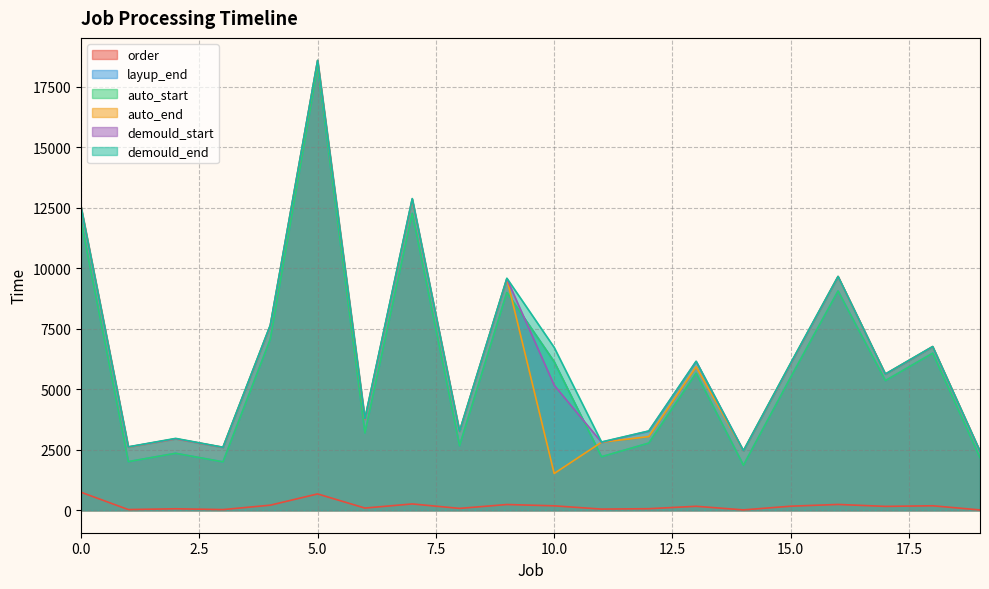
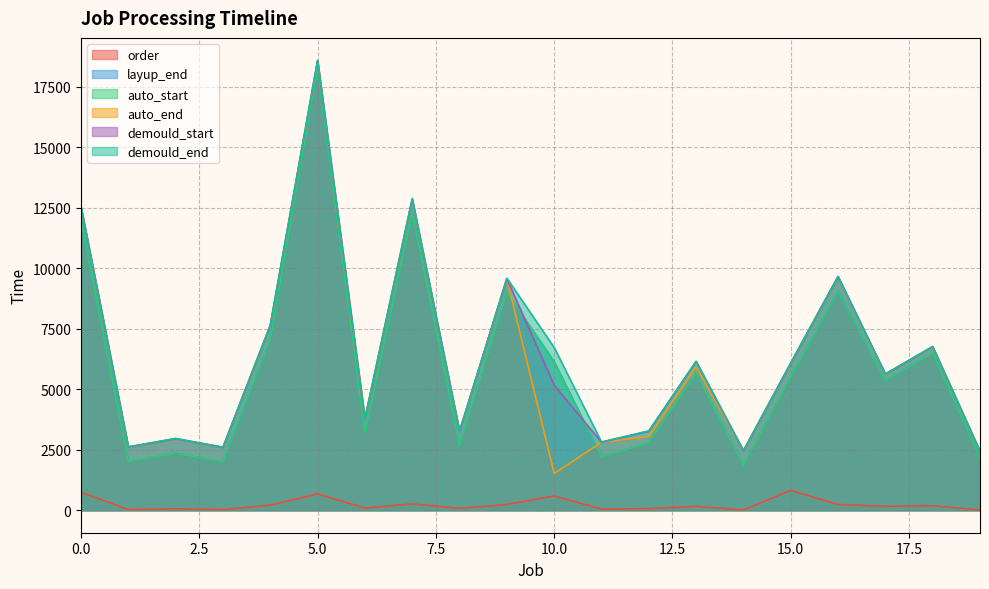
order, 10.0: 200 -> 600
order, 15.0: 200 -> 800
